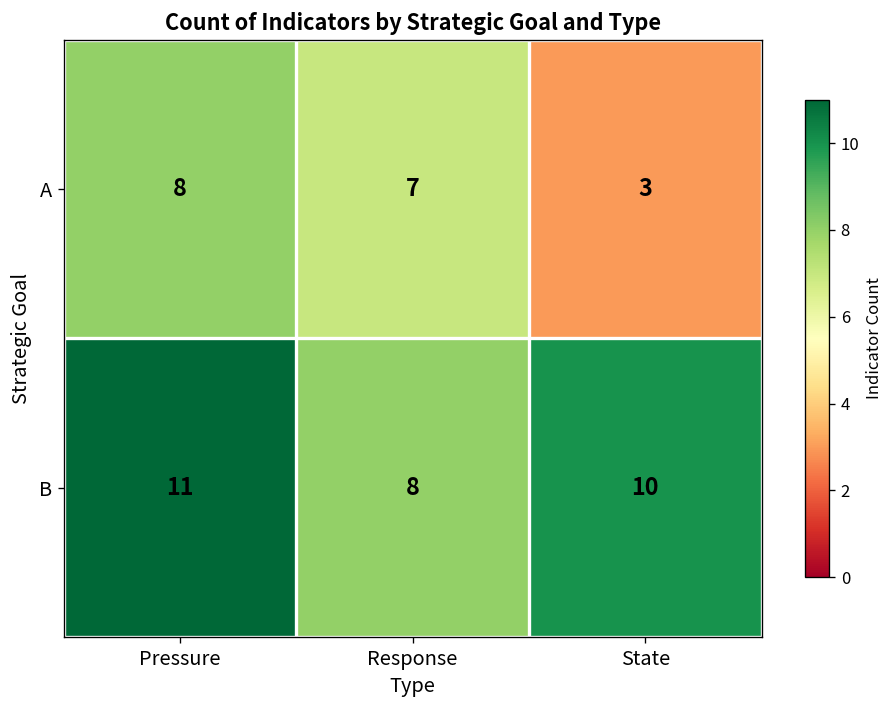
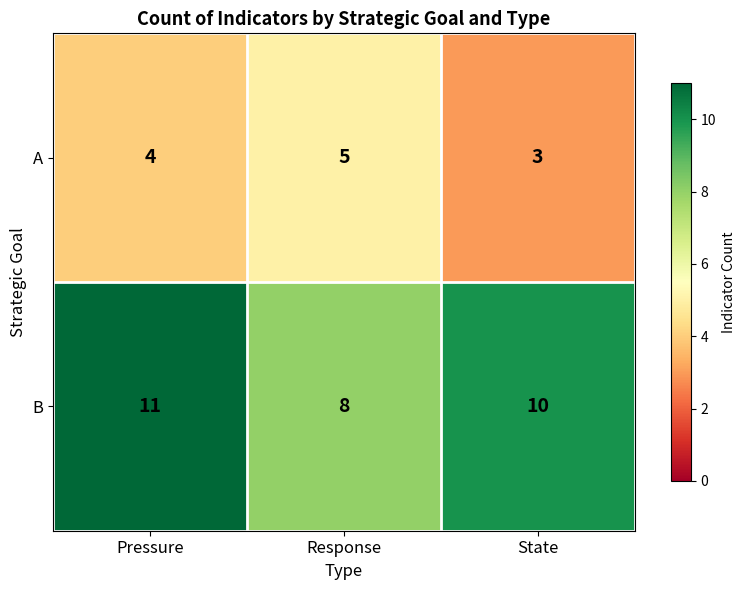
A, Pressure: 8 -> 4
A, Response: 7 -> 5
